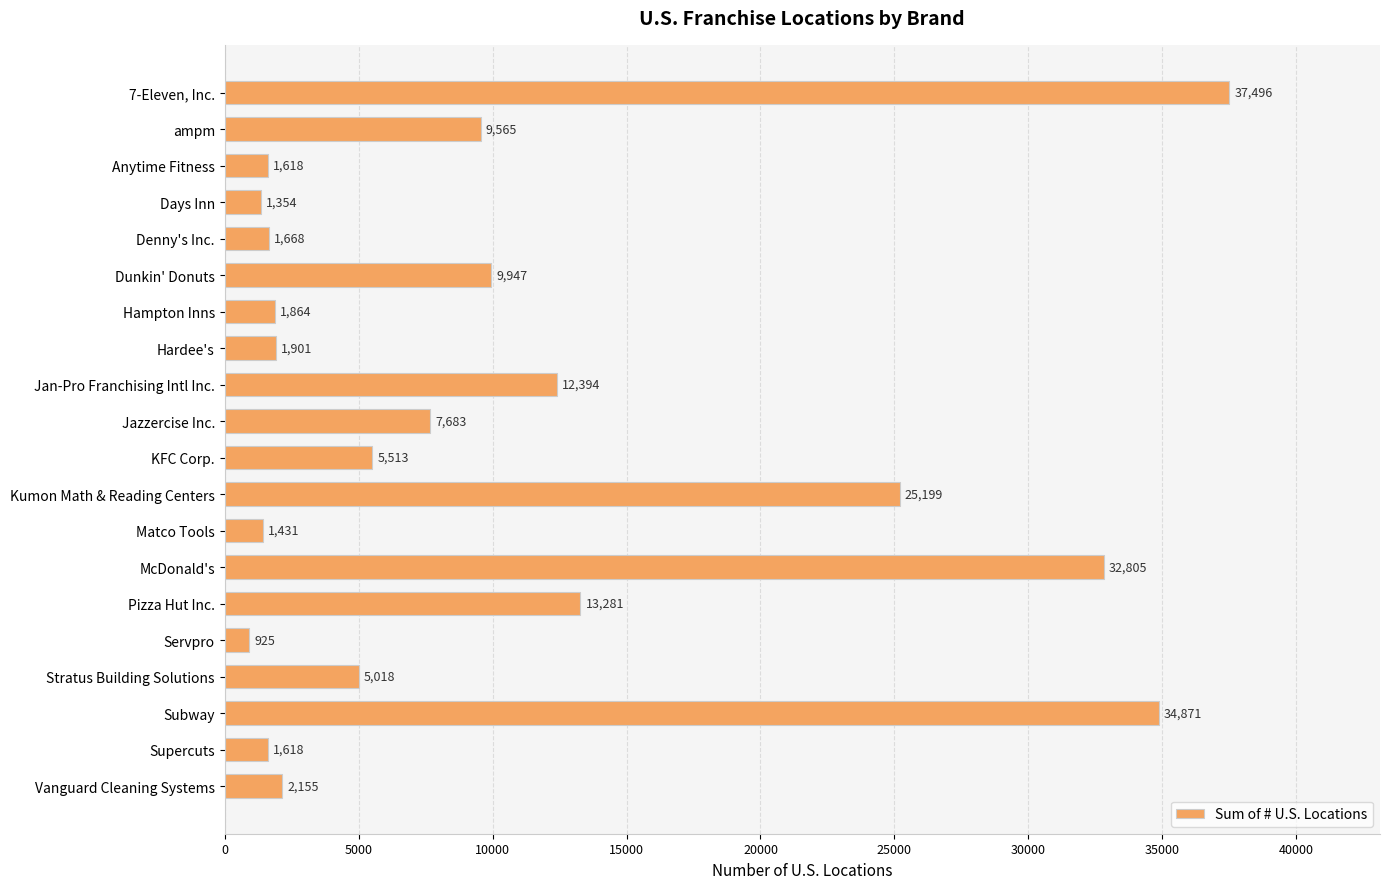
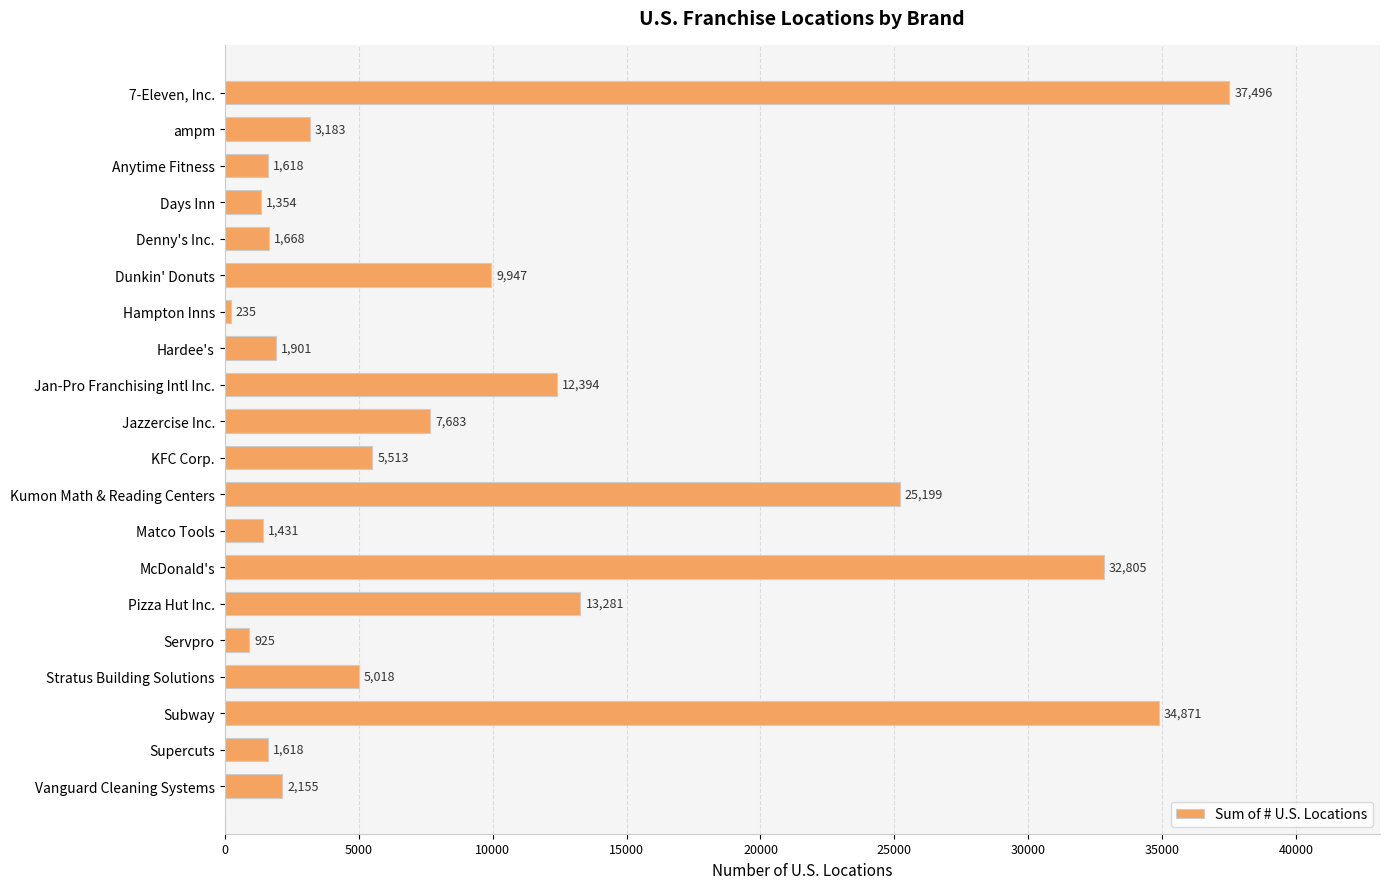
ampm: 9,565 -> 3,183
Hampton Inns: 1,864 -> 235
